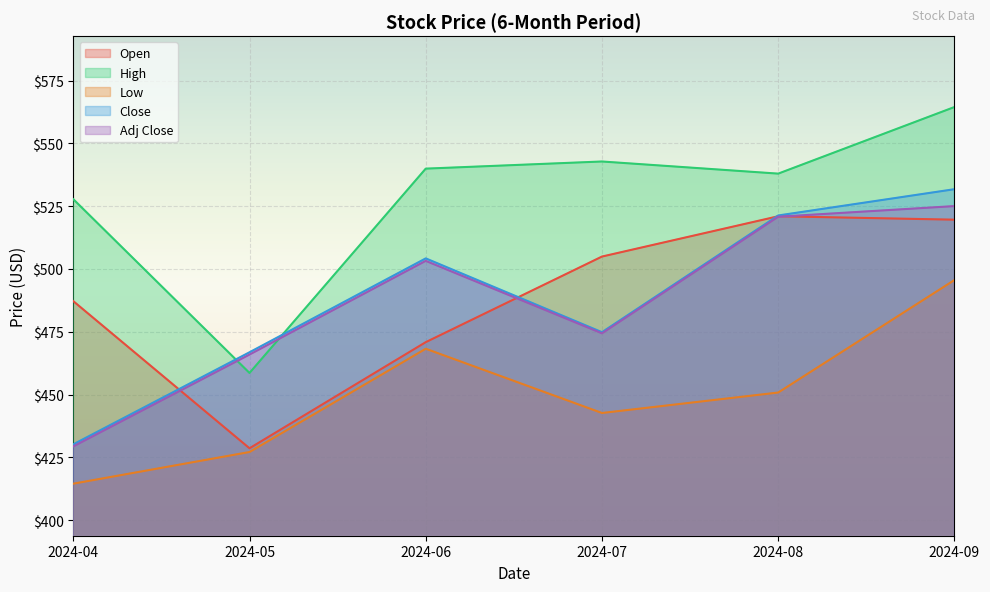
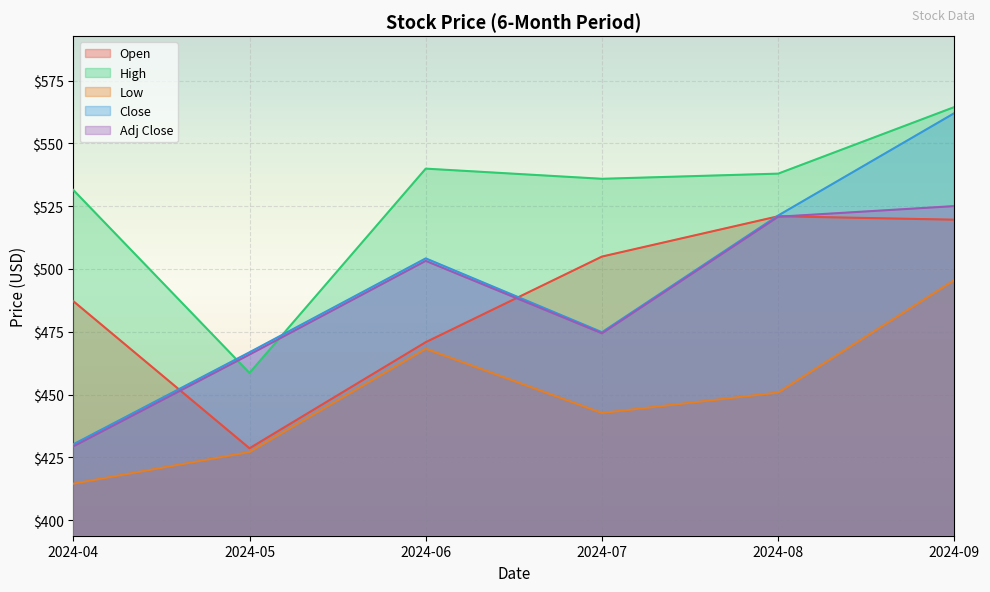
High, 2024-04: $528 -> $531
High, 2024-07: $543 -> $536
Close, 2024-09: $532 -> $562
